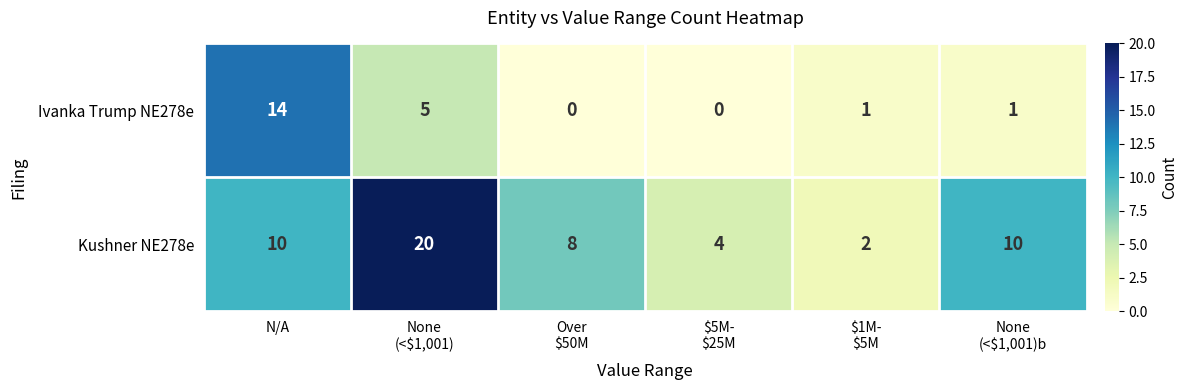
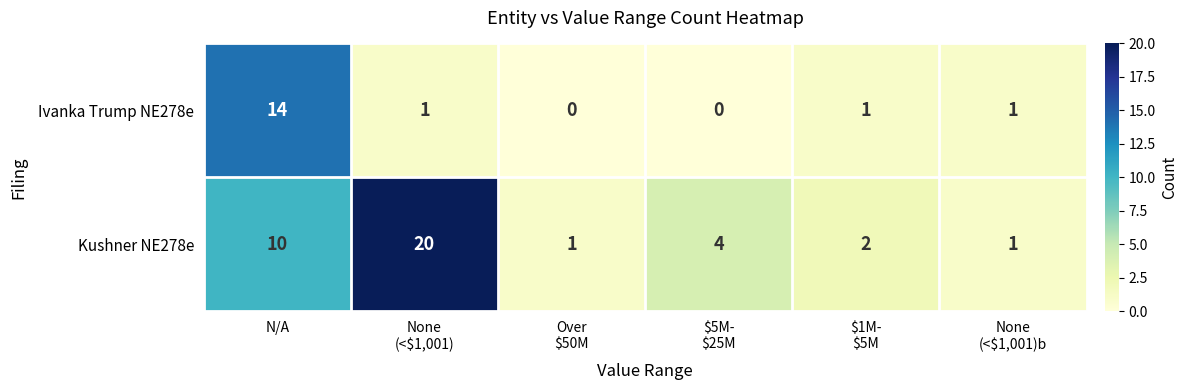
Ivanka Trump NE278e, None (<$1,001): 5 -> 1
Kushner NE278e, Over $50M: 8 -> 1
Kushner NE278e, None (<$1,001)b: 10 -> 1
